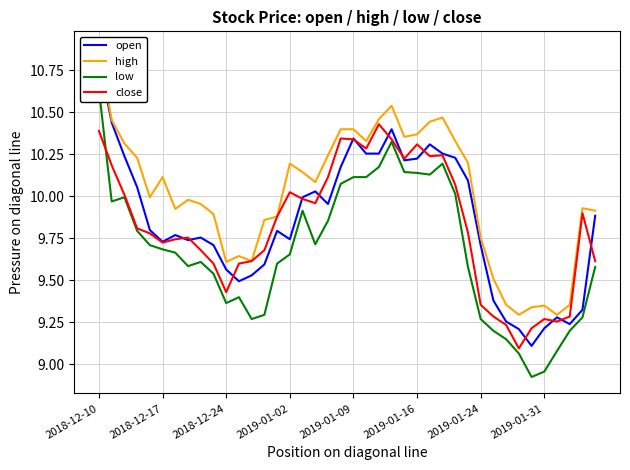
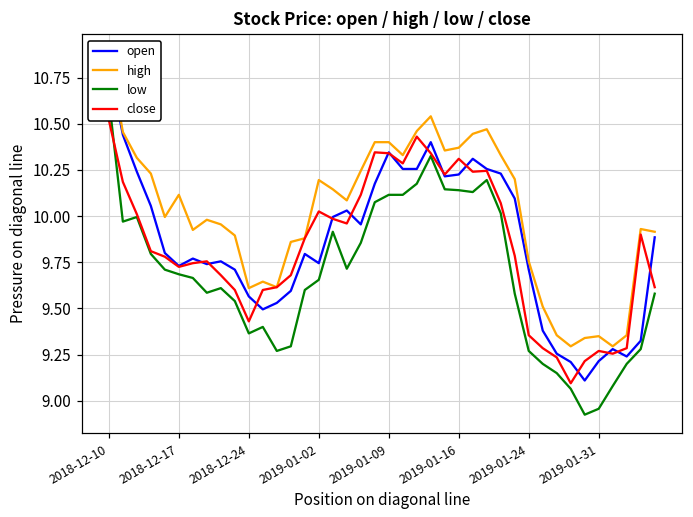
close, 2018-12-10: 10.39 -> 10.52
